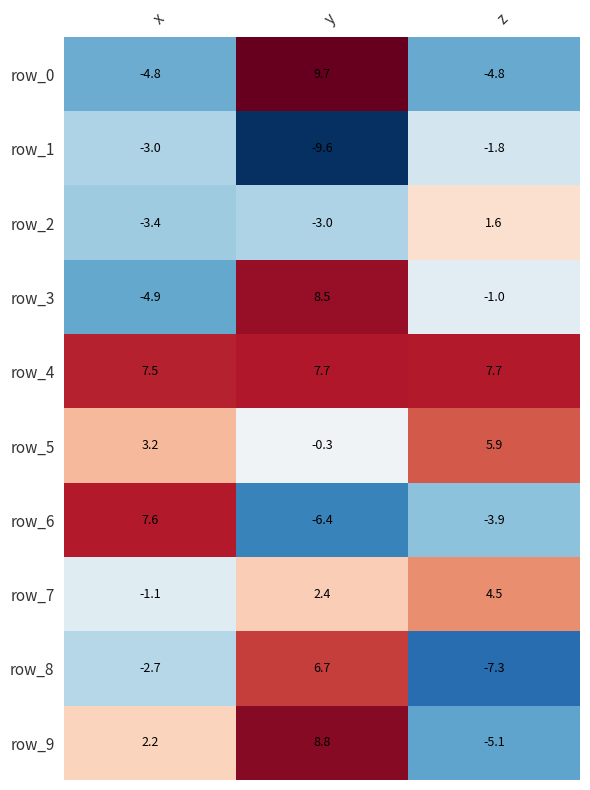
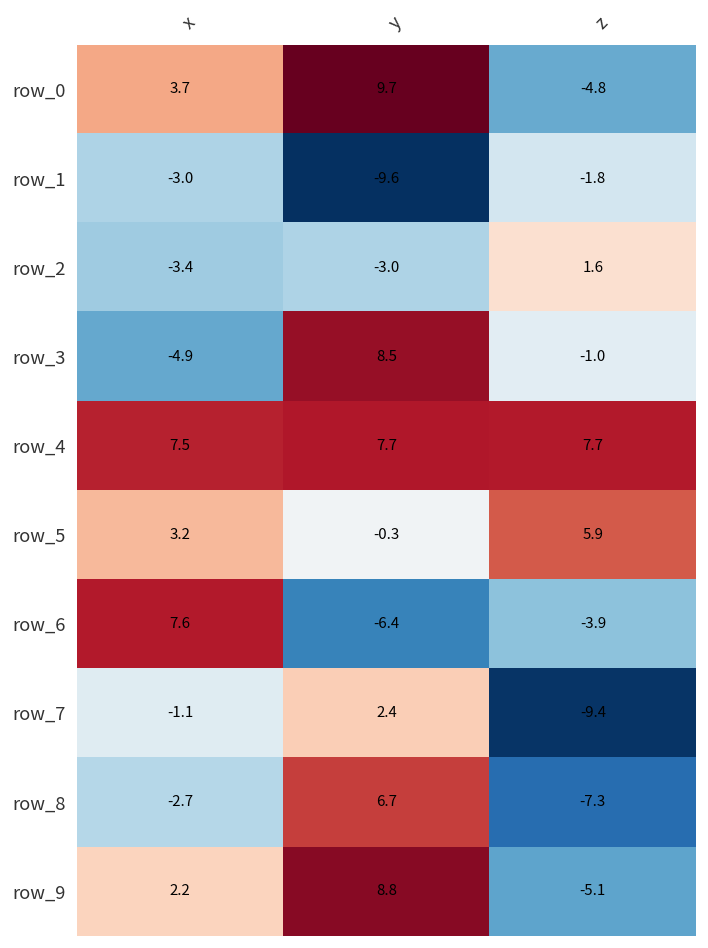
row_0, x: -4.8 -> 3.7
row_7, z: 4.5 -> -9.4
